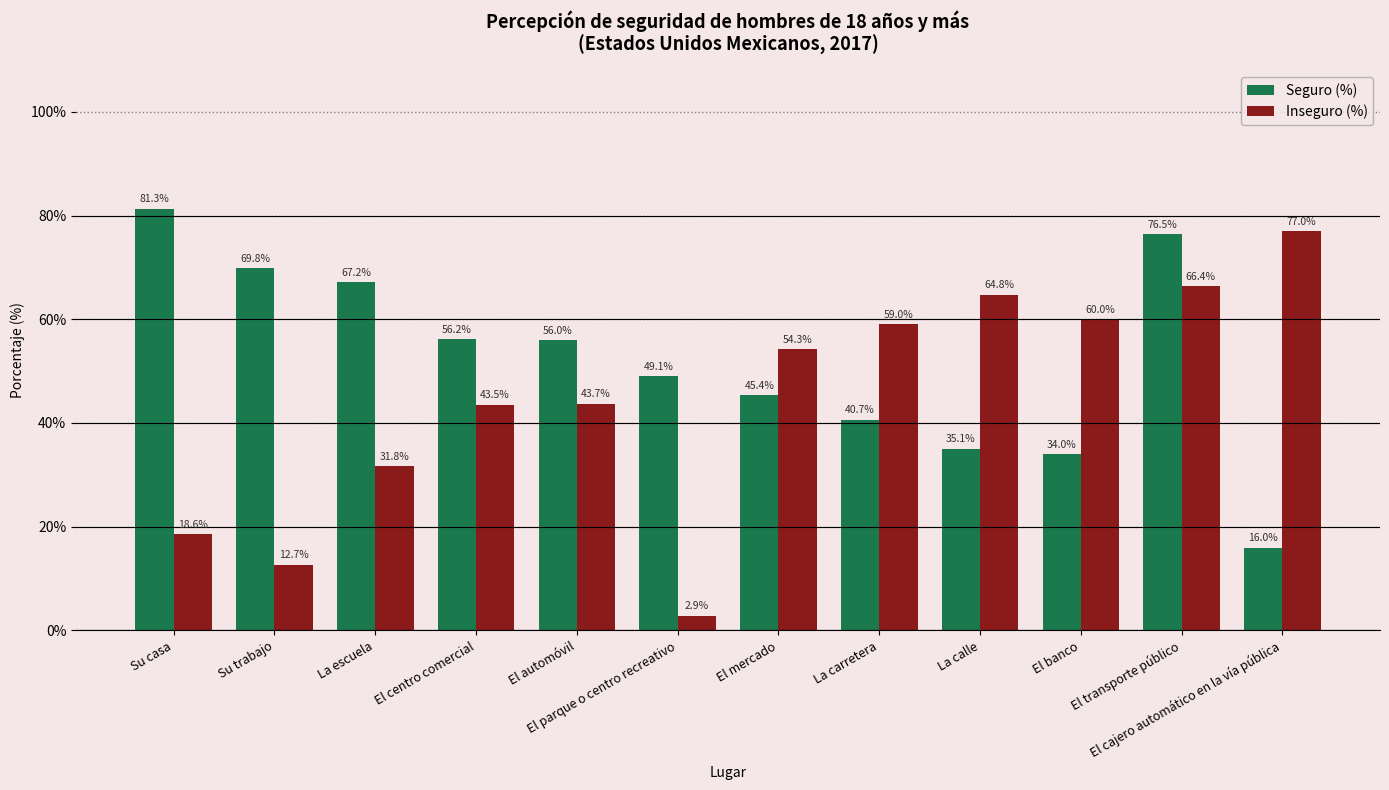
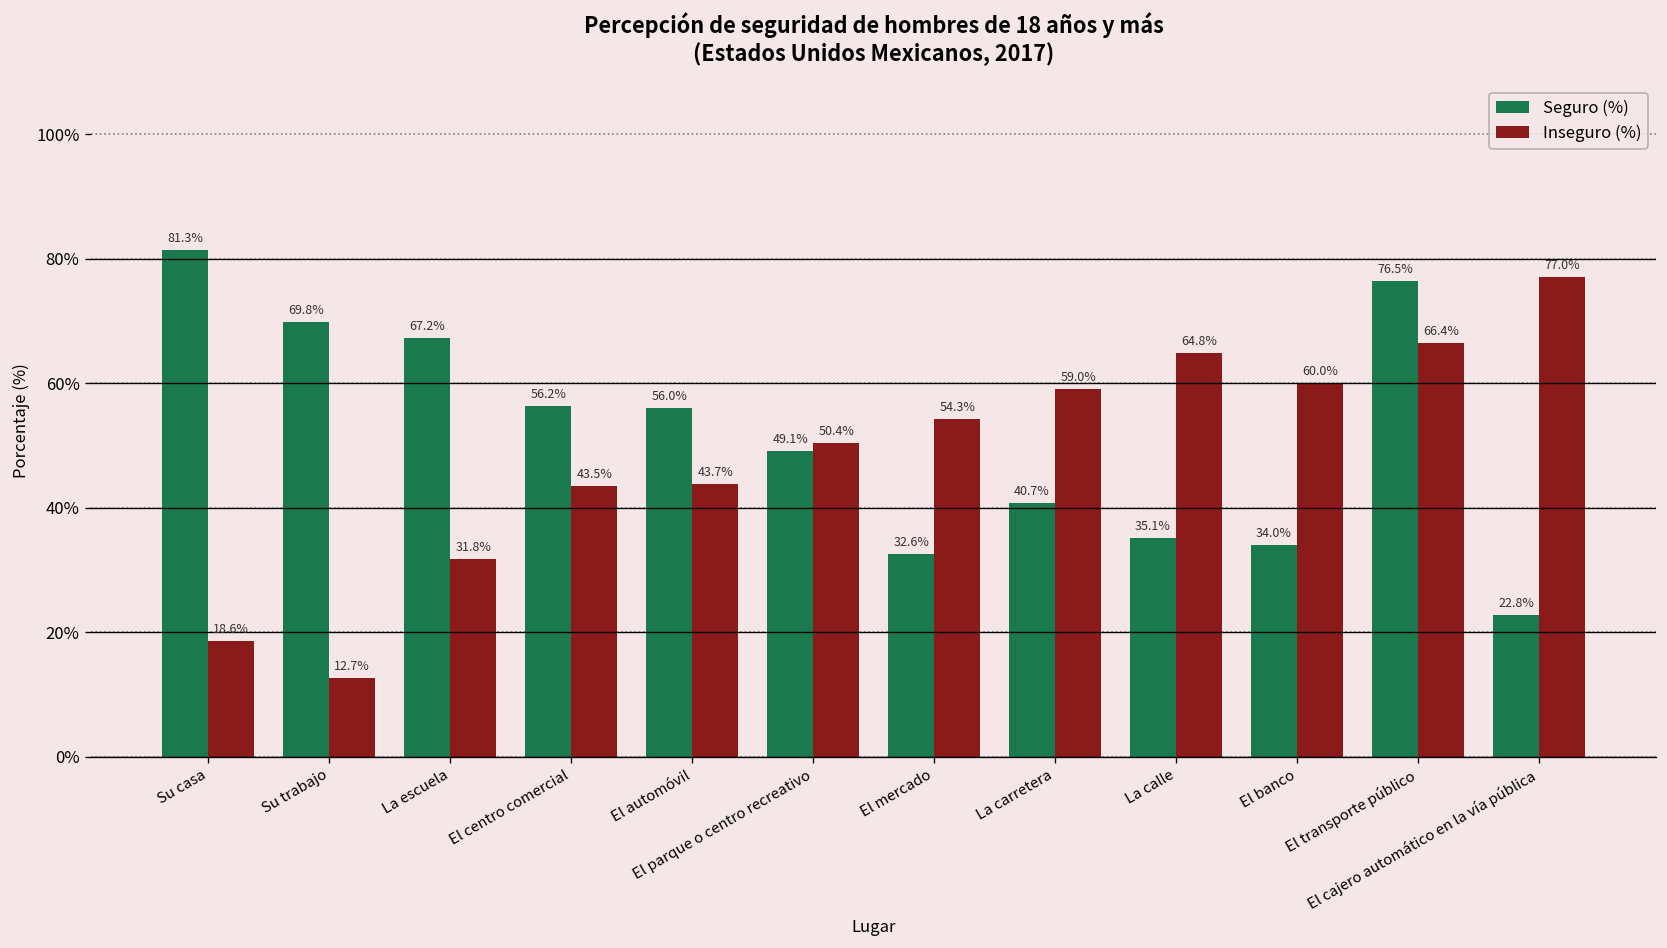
Inseguro (%), El parque o centro recreativo: 2.9% -> 50.4%
Seguro (%), El mercado: 45.4% -> 32.6%
Seguro (%), El cajero automático en la vía pública: 16.0% -> 22.8%
